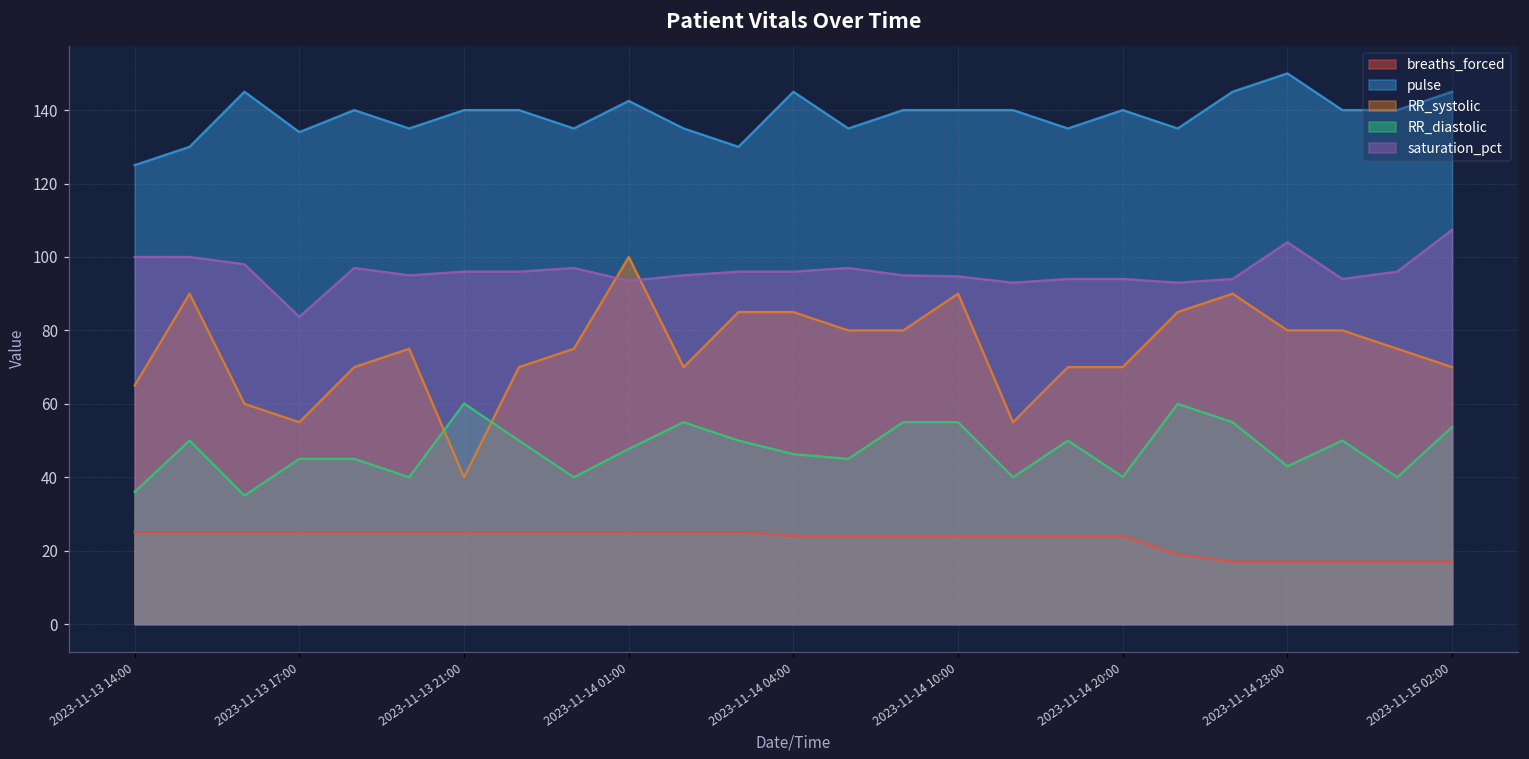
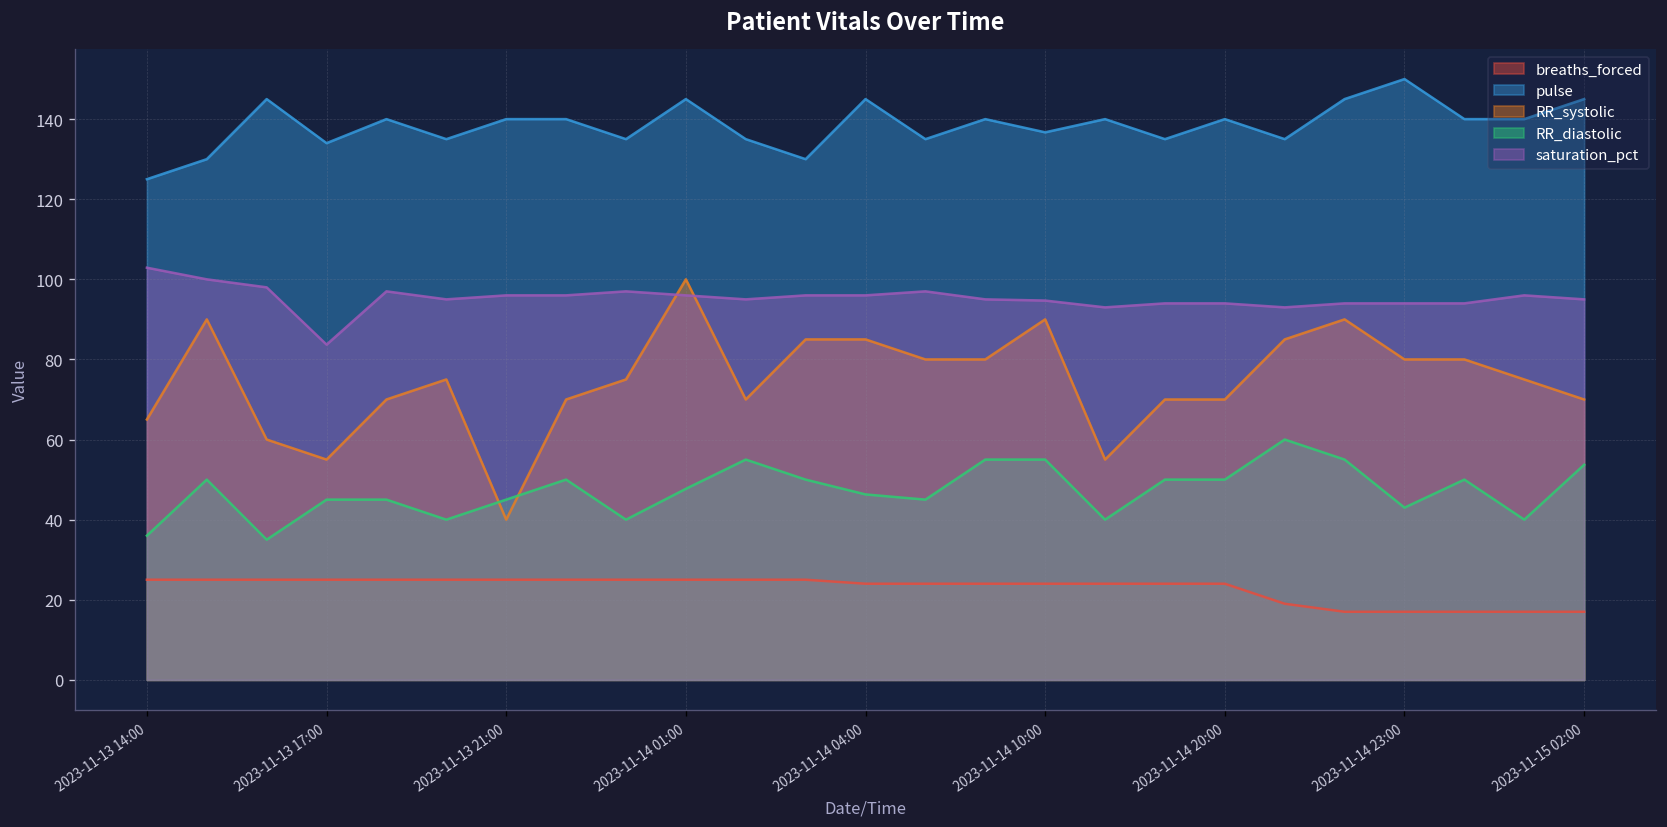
saturation_pct, 2023-11-13 14:00: 100 -> 103
RR_diastolic, 2023-11-13 21:00: 60 -> 45
pulse, 2023-11-14 01:00: 143 -> 145
saturation_pct, 2023-11-14 01:00: 94 -> 96
pulse, 2023-11-14 10:00: 140 -> 137
RR_diastolic, 2023-11-14 20:00: 40 -> 50
saturation_pct, 2023-11-14 23:00: 104 -> 94
saturation_pct, 2023-11-15 02:00: 107 -> 95
